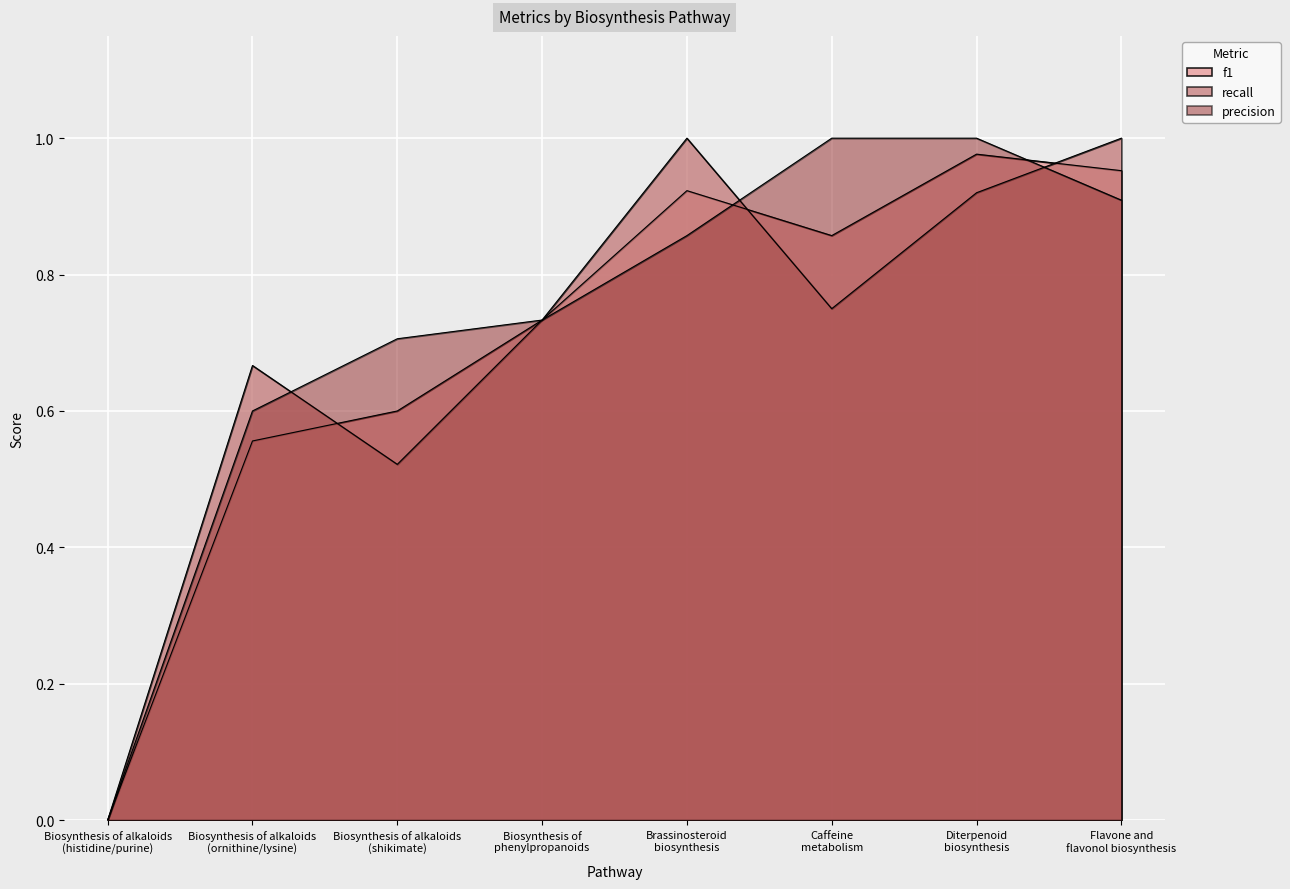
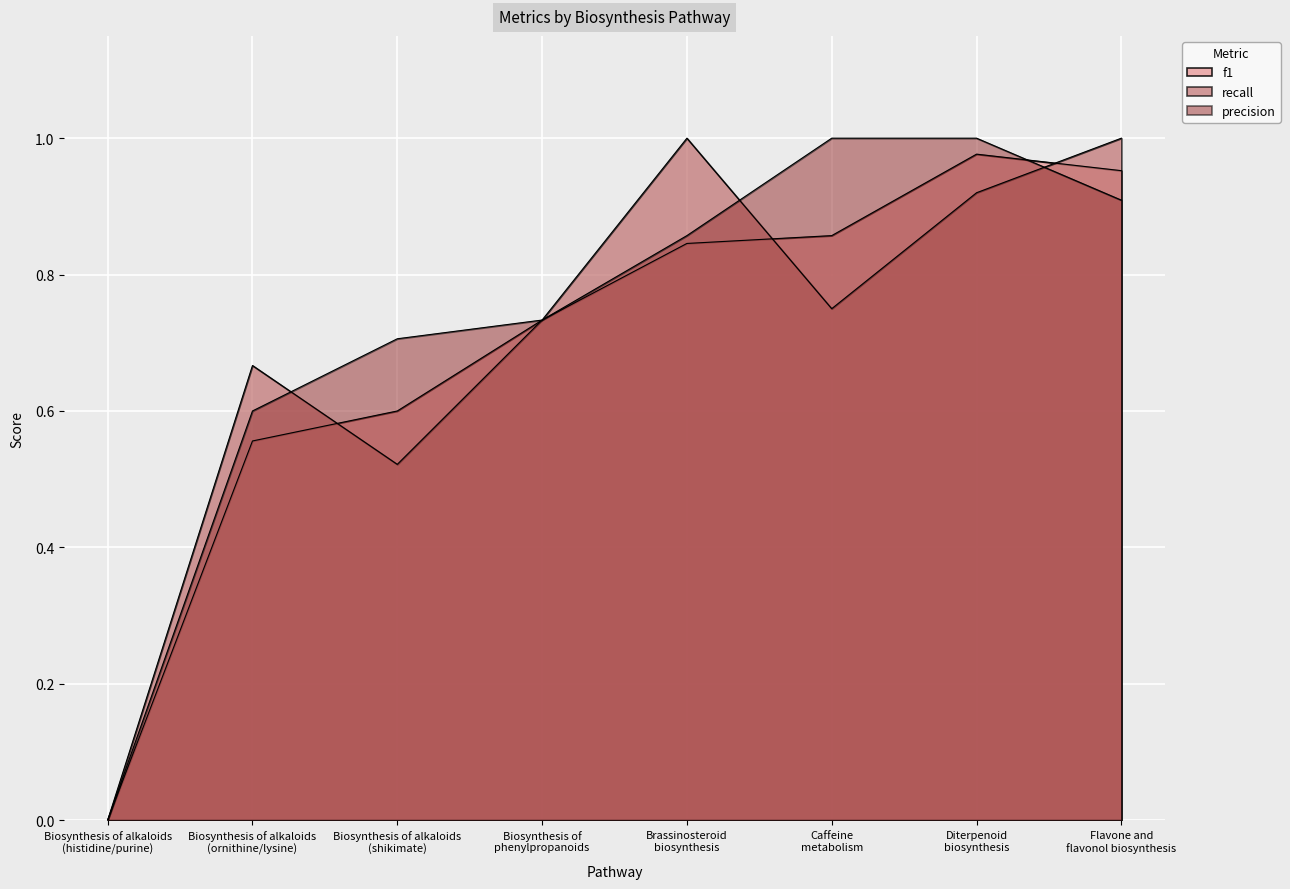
f1, Brassinosteroid biosynthesis: 0.92 -> 0.85
